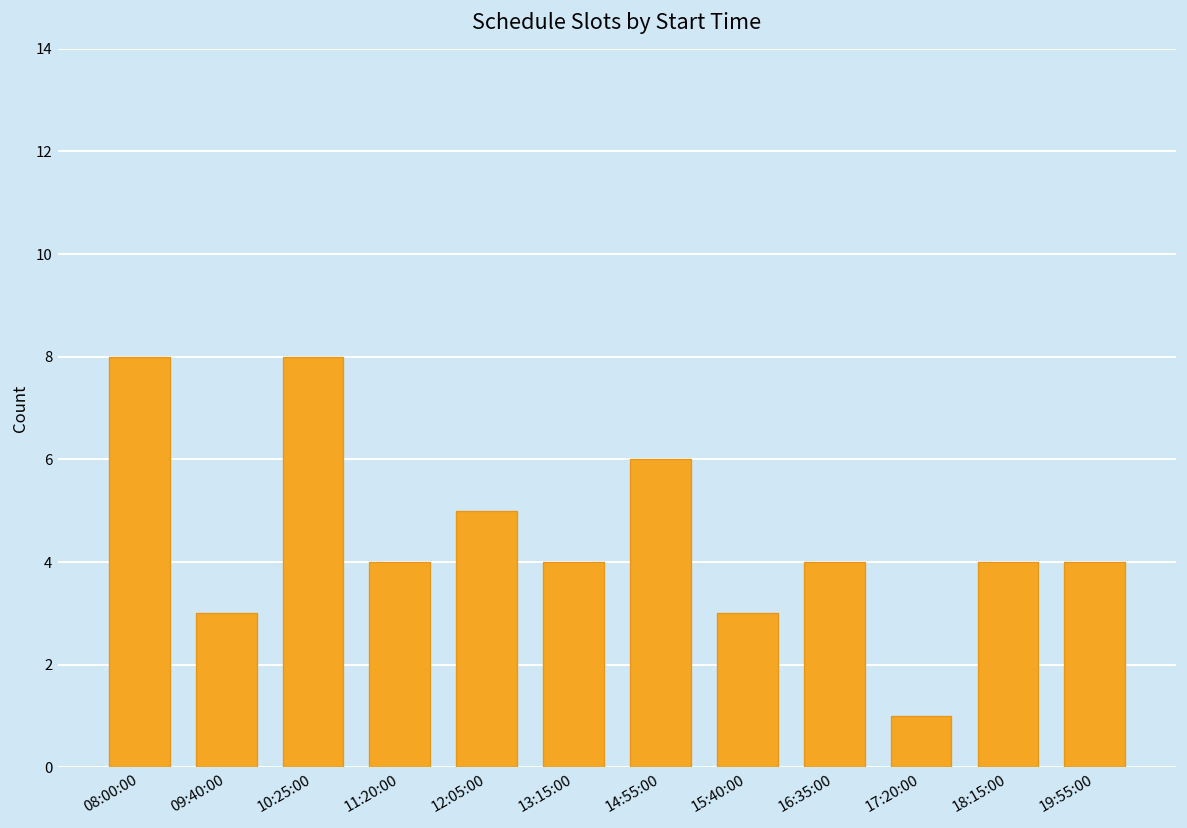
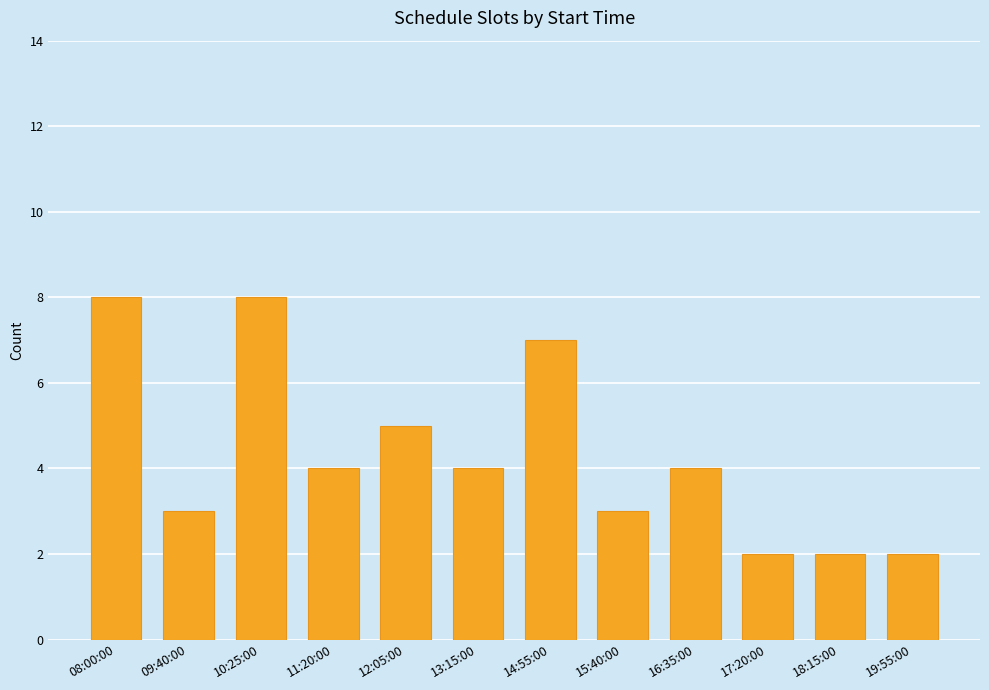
14:55:00: 6 -> 7
17:20:00: 1 -> 2
18:15:00: 4 -> 2
19:55:00: 4 -> 2
